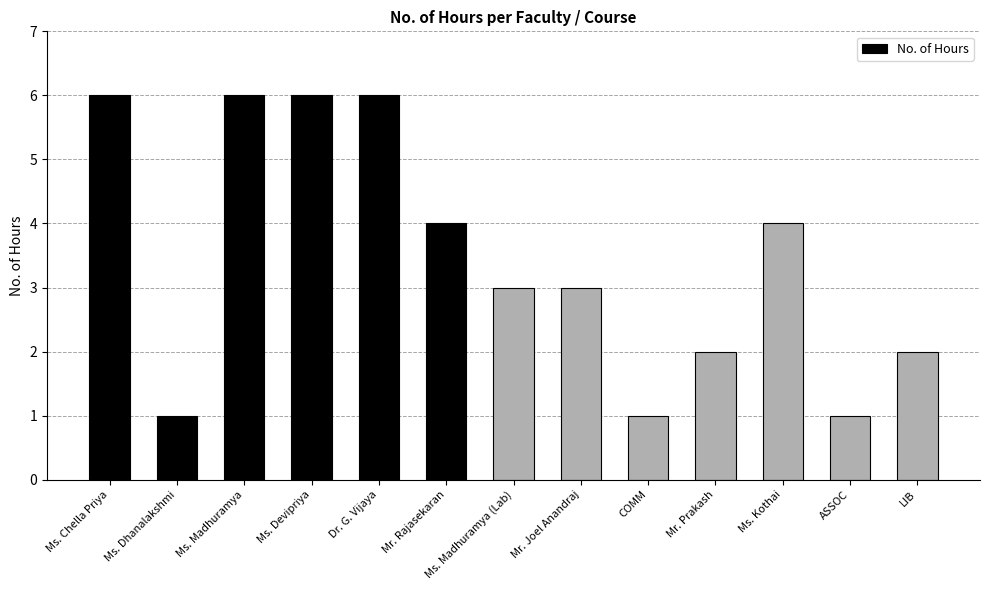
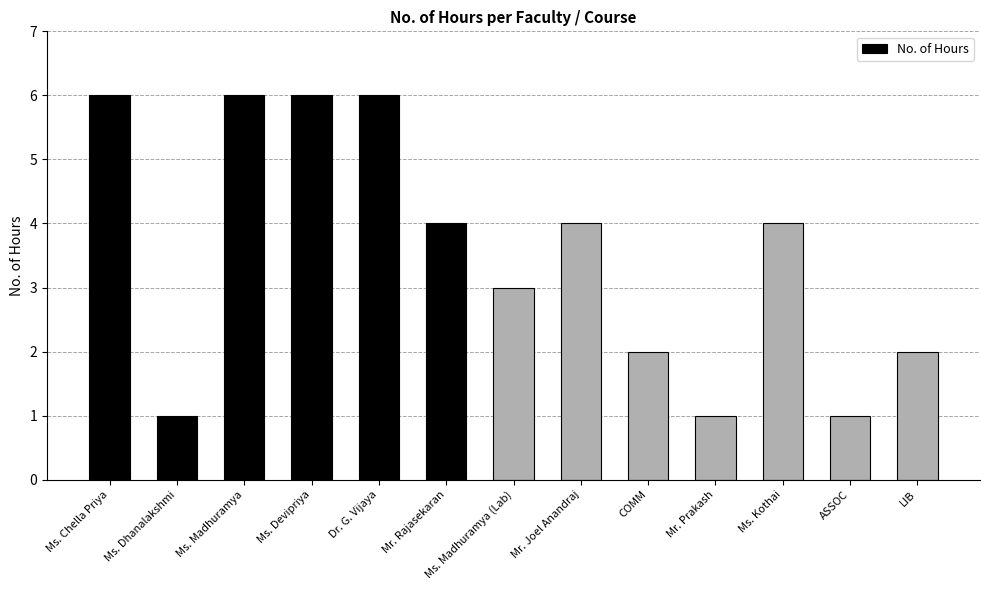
Mr. Joel Anandraj: 3 -> 4
COMM: 1 -> 2
Mr. Prakash: 2 -> 1
